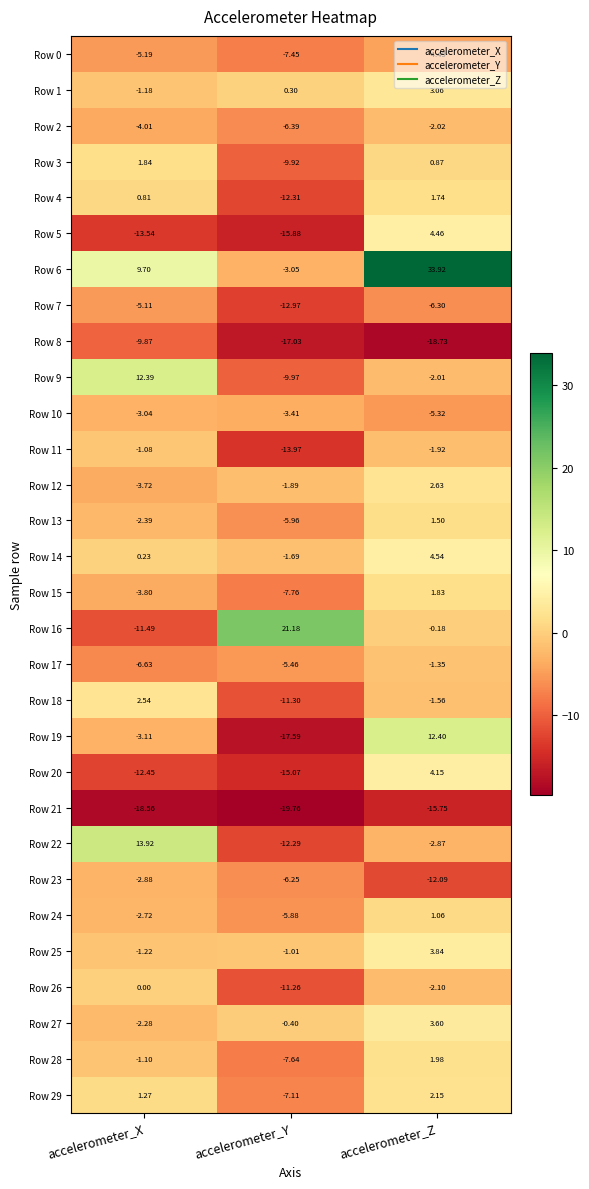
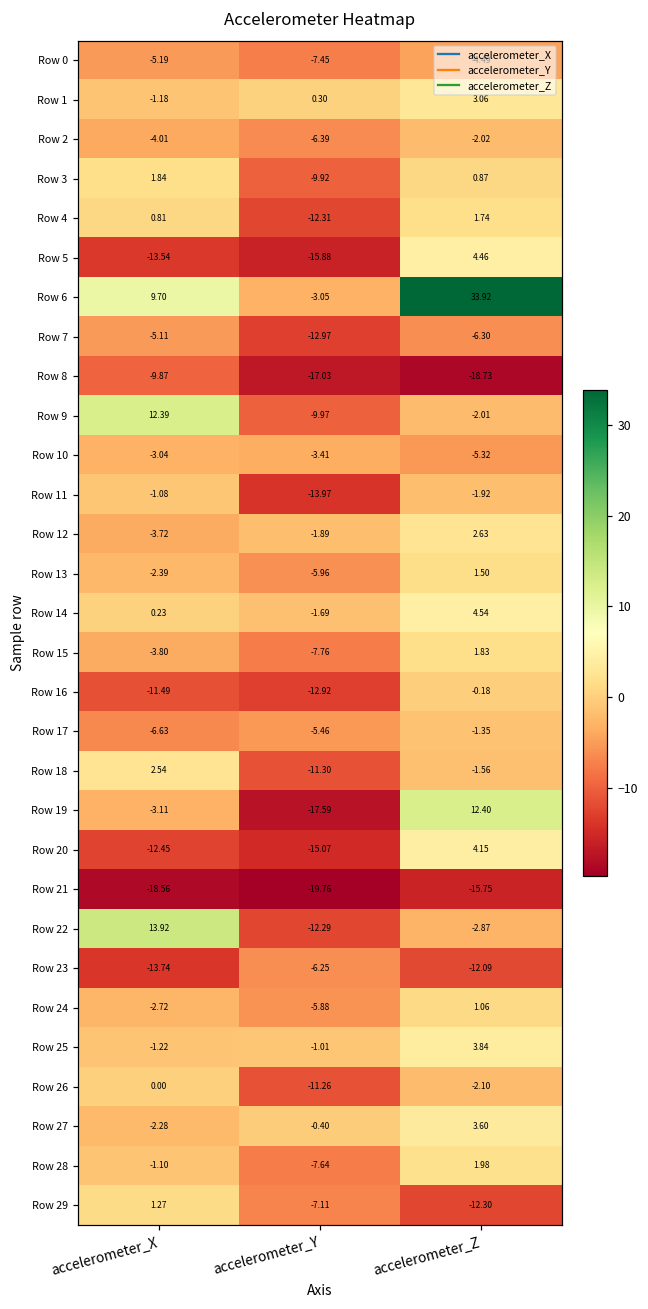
Row 16, accelerometer_Y: 21.18 -> -12.92
Row 23, accelerometer_X: -2.88 -> -13.74
Row 29, accelerometer_Z: 2.15 -> -12.30
